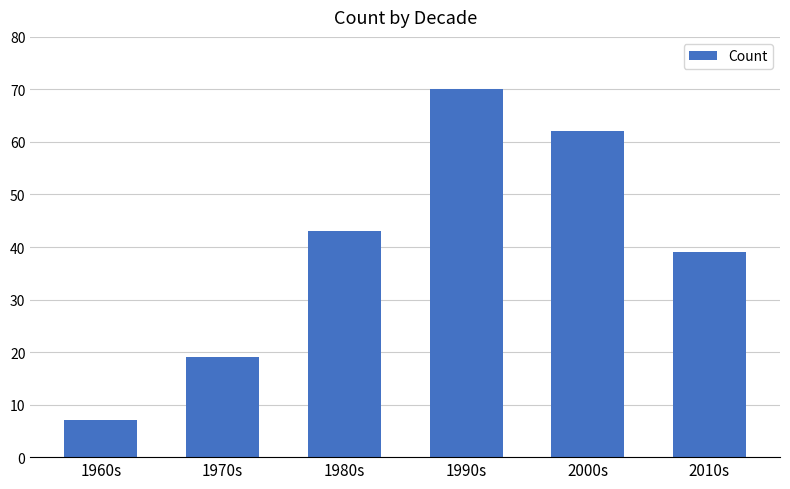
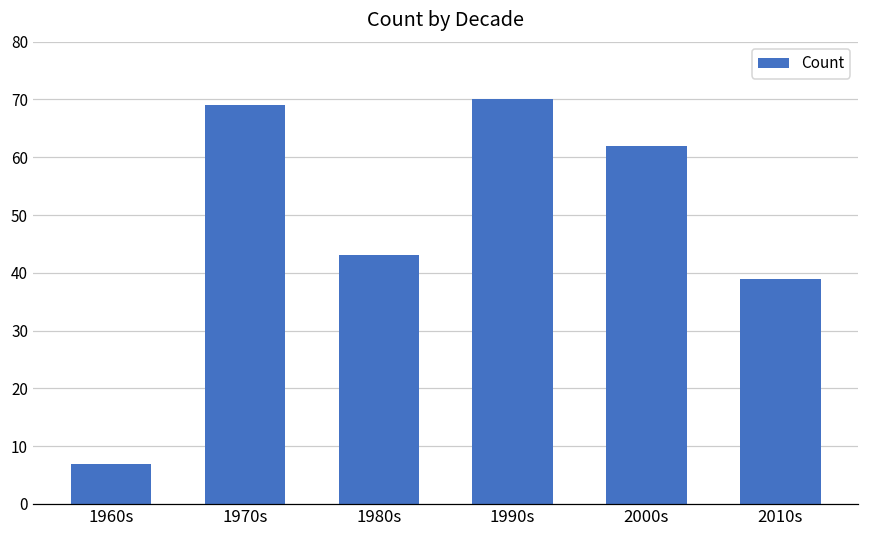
1970s: 19 -> 69
